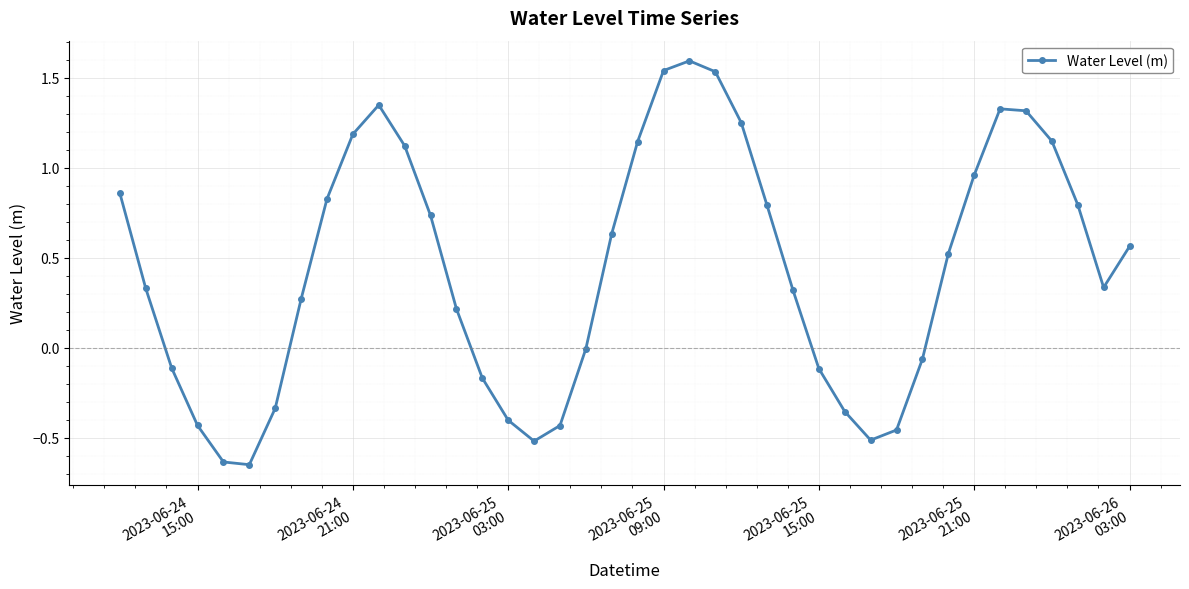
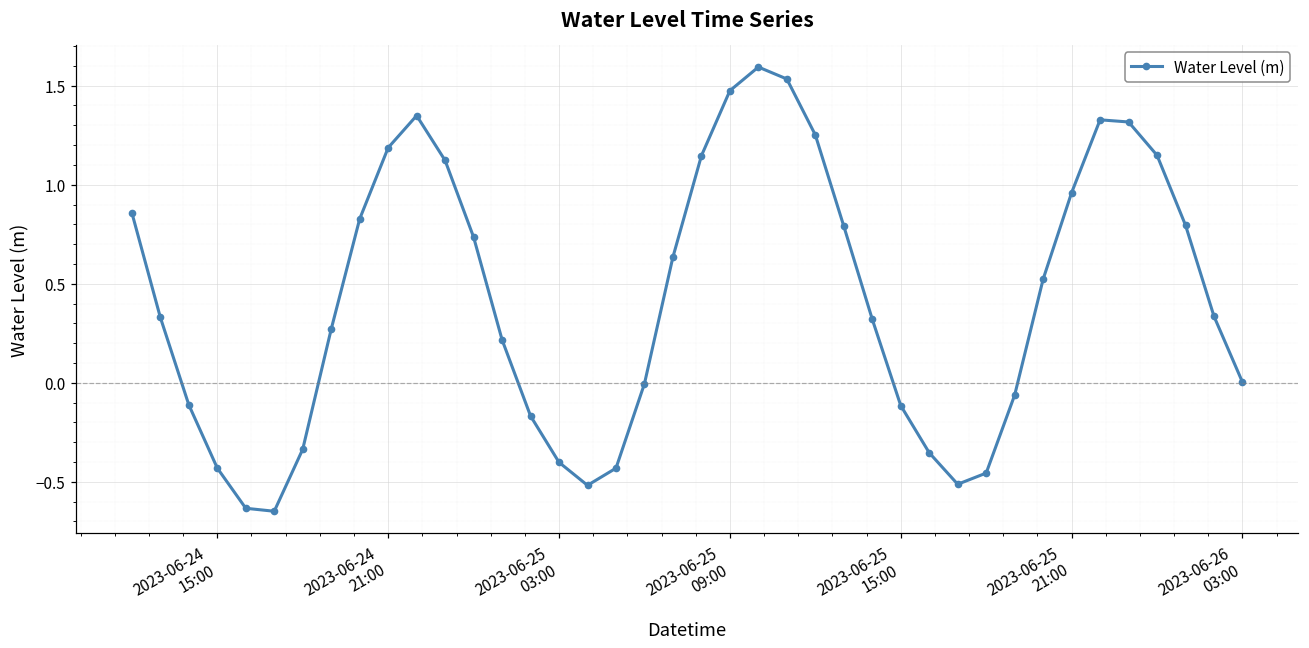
2023-06-25 09:00: 1.54 -> 1.47
2023-06-26 03:00: 0.56 -> 0.00
